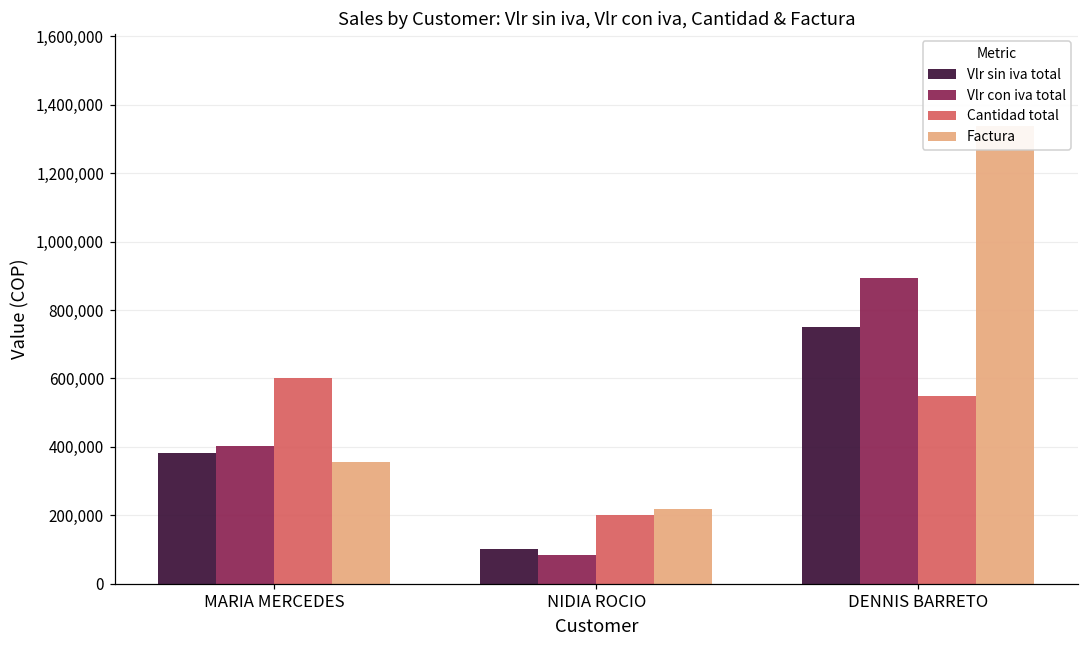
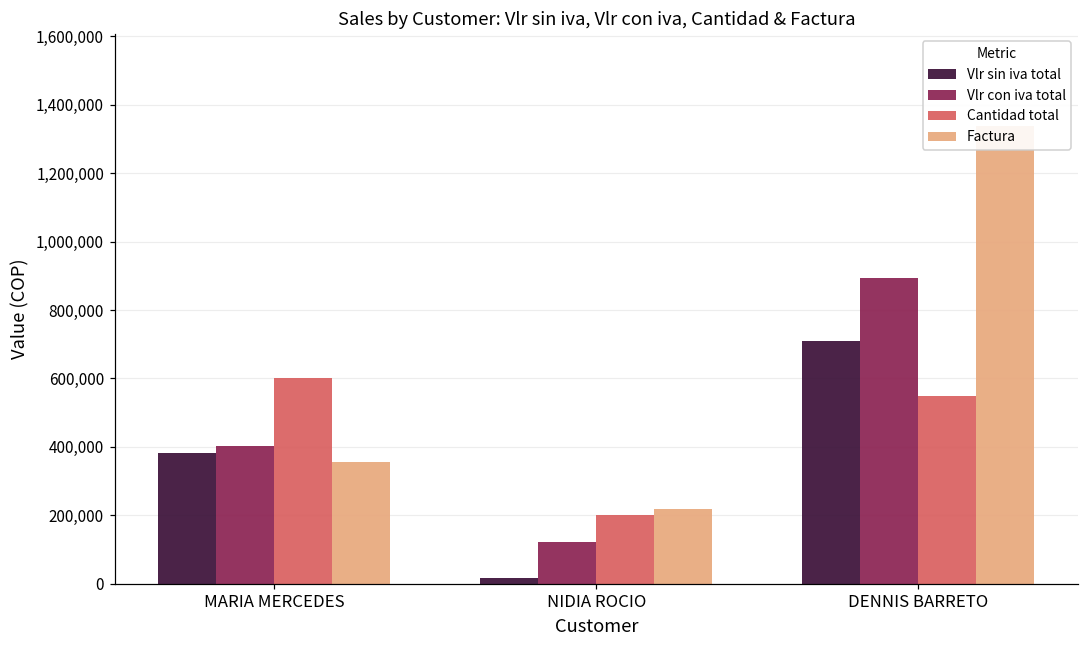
Vlr sin iva total, NIDIA ROCIO: 100,000 -> 20,000
Vlr con iva total, NIDIA ROCIO: 90,000 -> 120,000
Vlr sin iva total, DENNIS BARRETO: 750,000 -> 710,000
